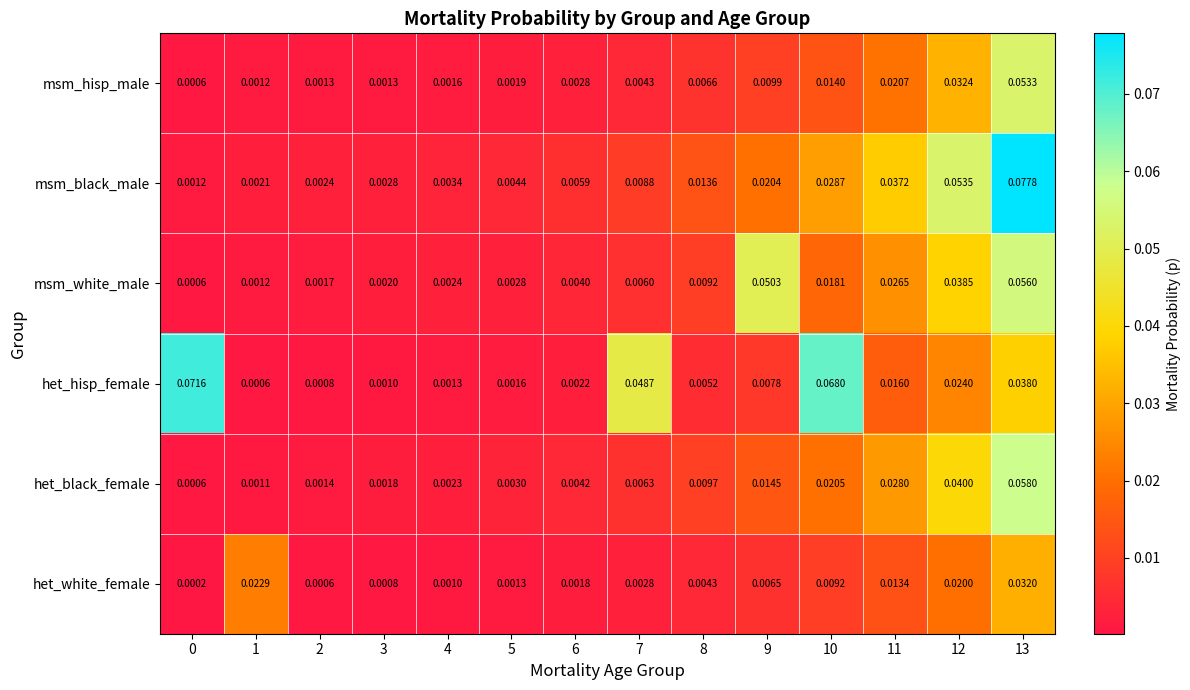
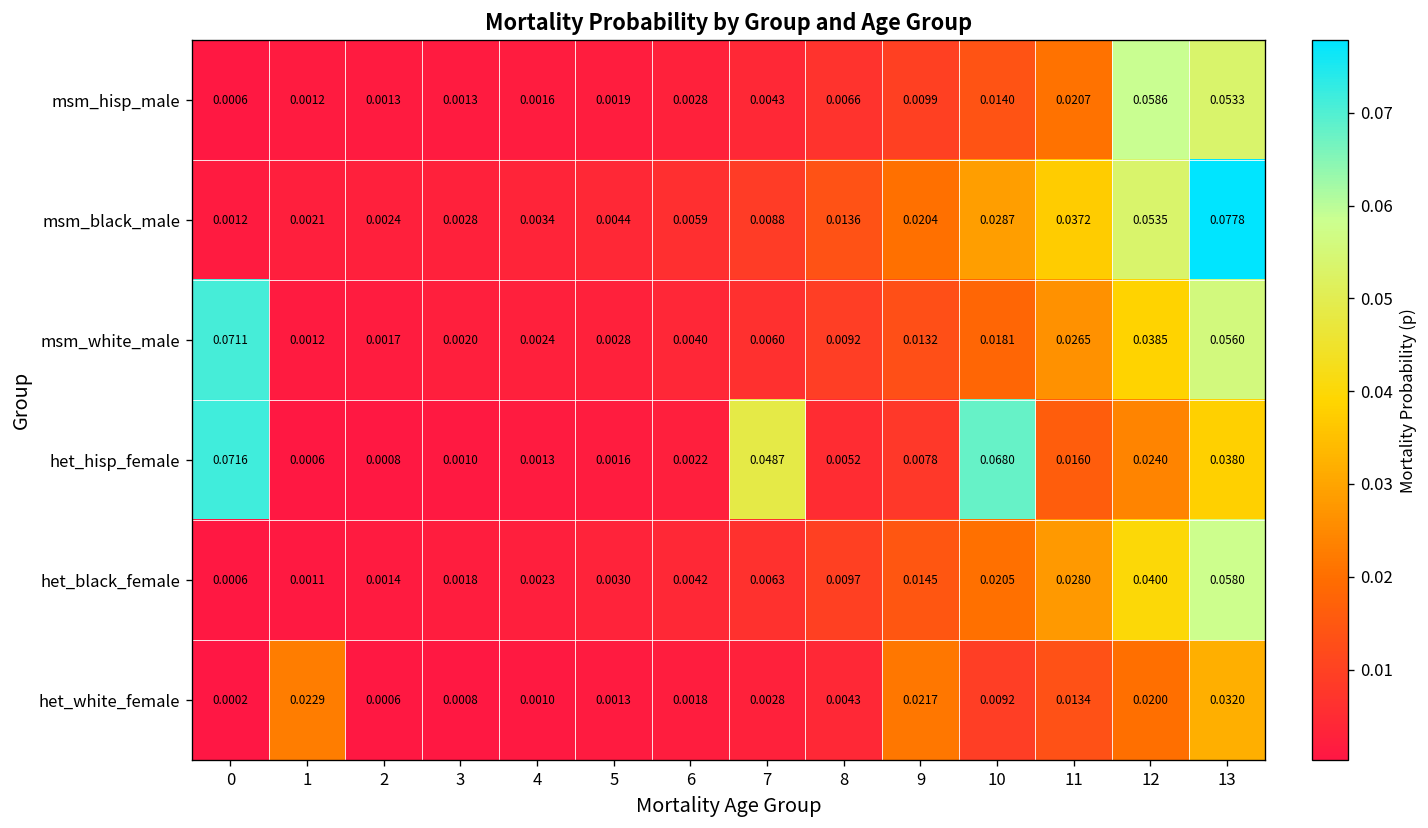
msm_hisp_male, 12: 0.0324 -> 0.0586
msm_white_male, 0: 0.0006 -> 0.0711
msm_white_male, 9: 0.0503 -> 0.0132
het_white_female, 9: 0.0065 -> 0.0217
